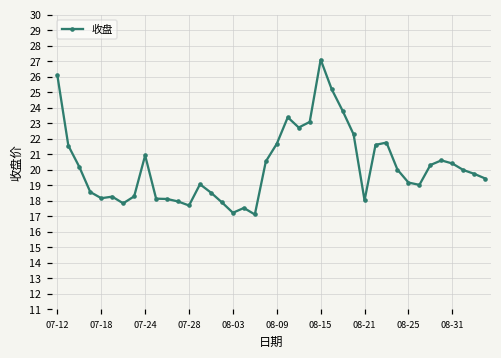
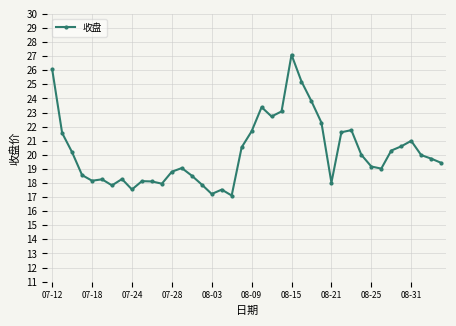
07-24: 20.9 -> 17.5
07-28: 17.7 -> 18.8
08-31: 20.4 -> 21.0
